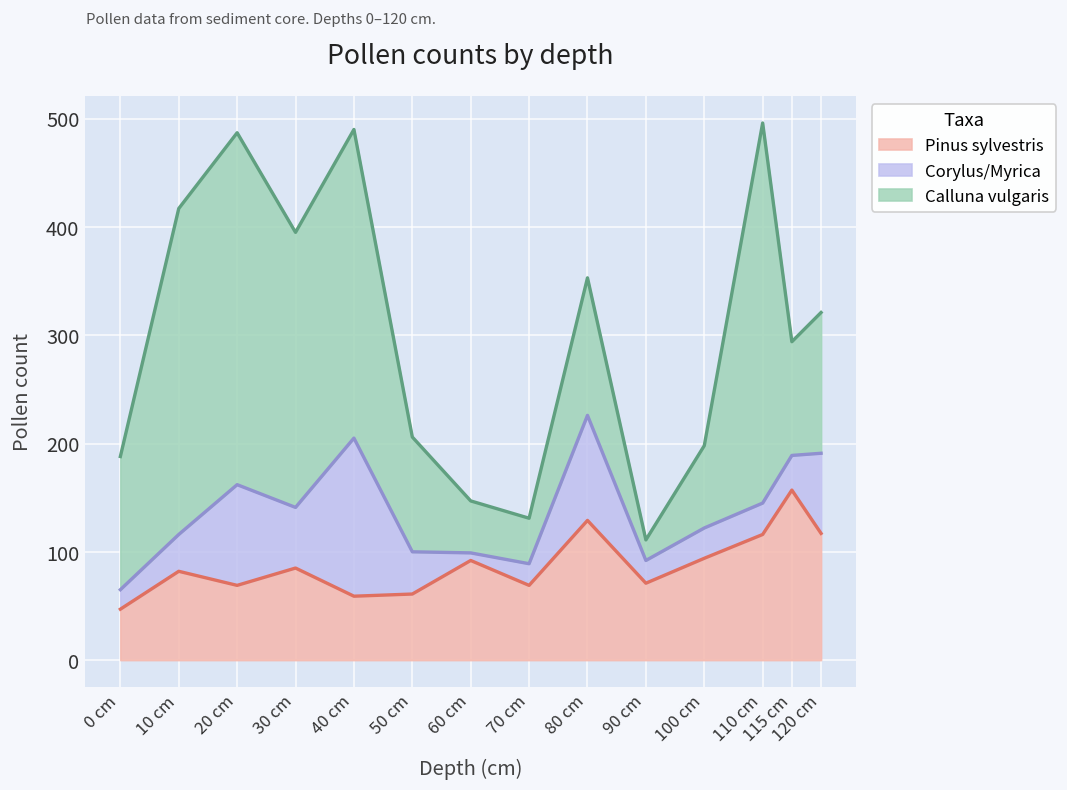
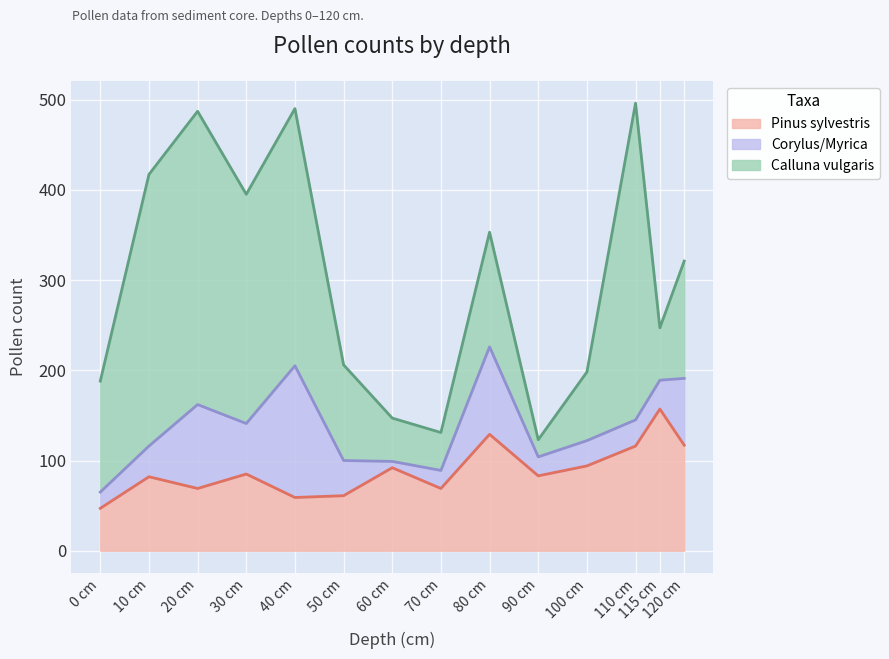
Pinus sylvestris, 90 cm: 70 -> 80
Calluna vulgaris, 115 cm: 110 -> 60
